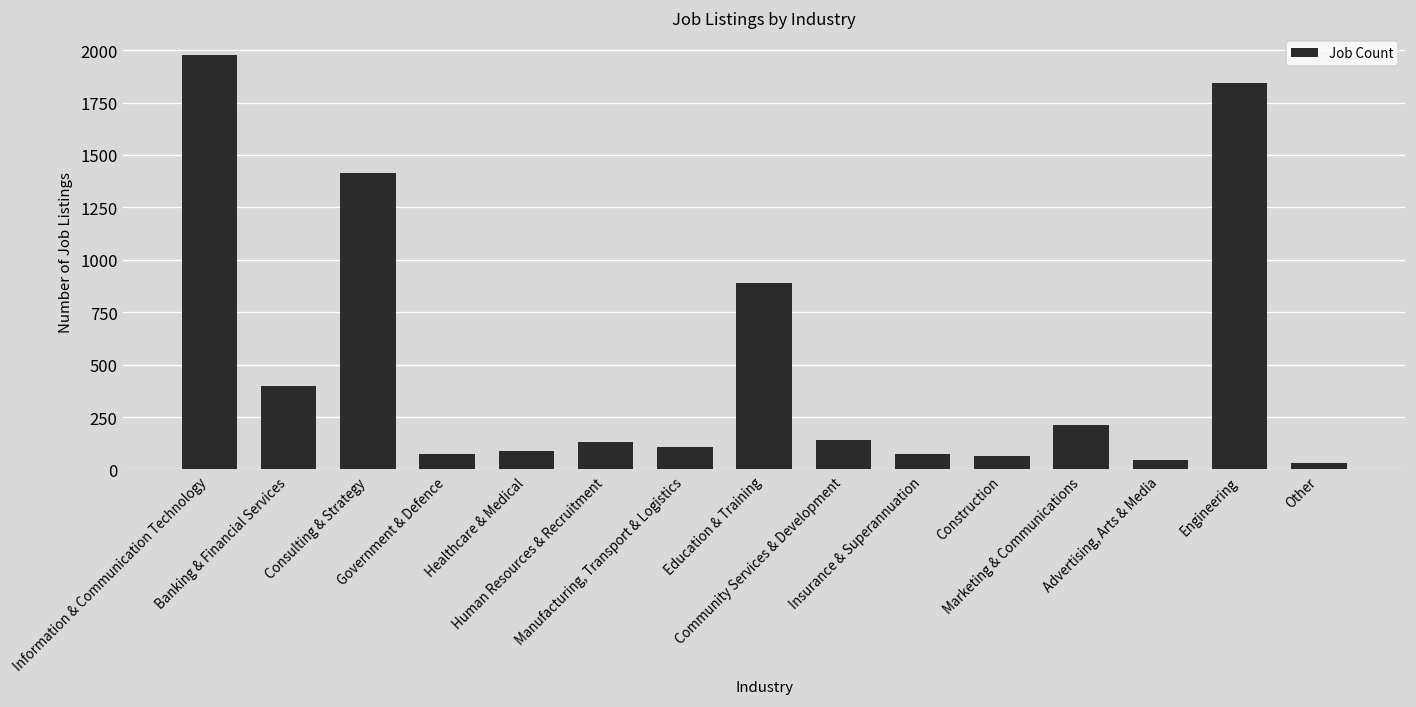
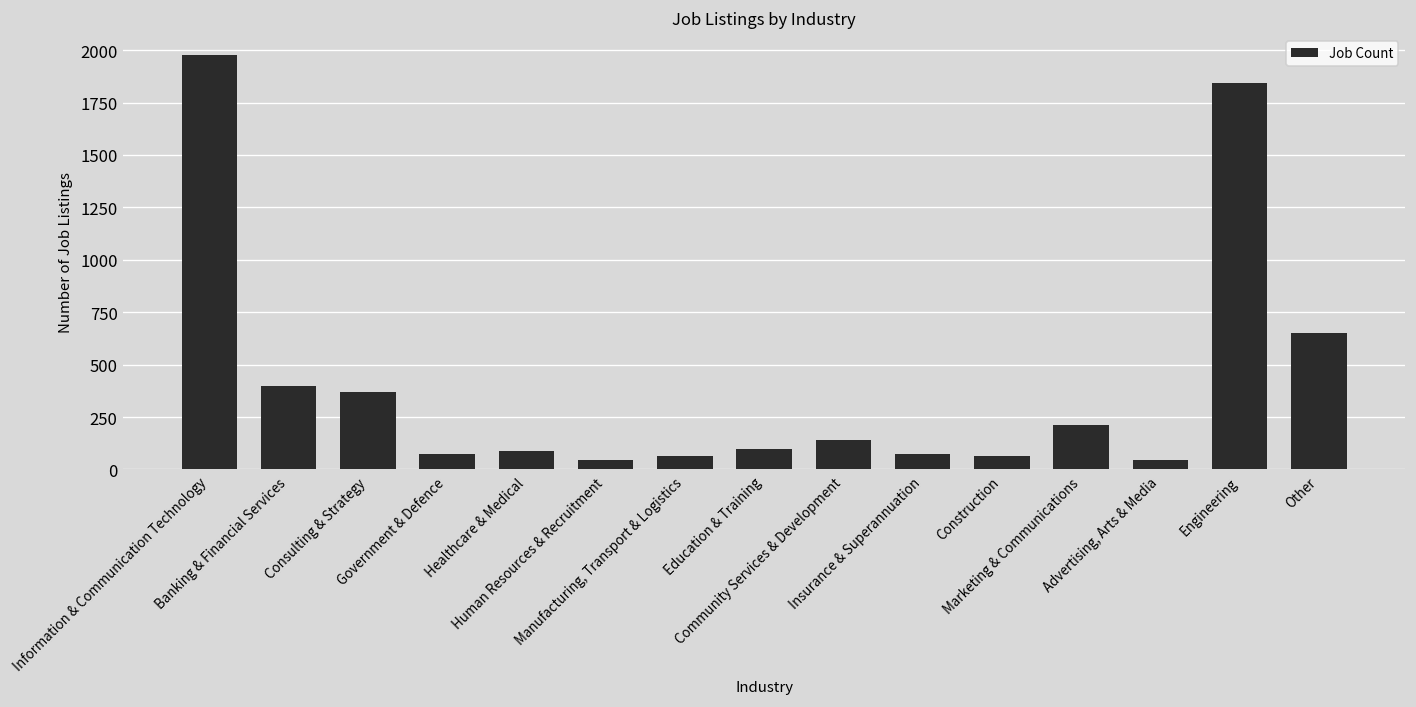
Consulting & Strategy: 1410 -> 370
Human Resources & Recruitment: 130 -> 50
Manufacturing, Transport & Logistics: 110 -> 60
Education & Training: 890 -> 100
Other: 30 -> 650
